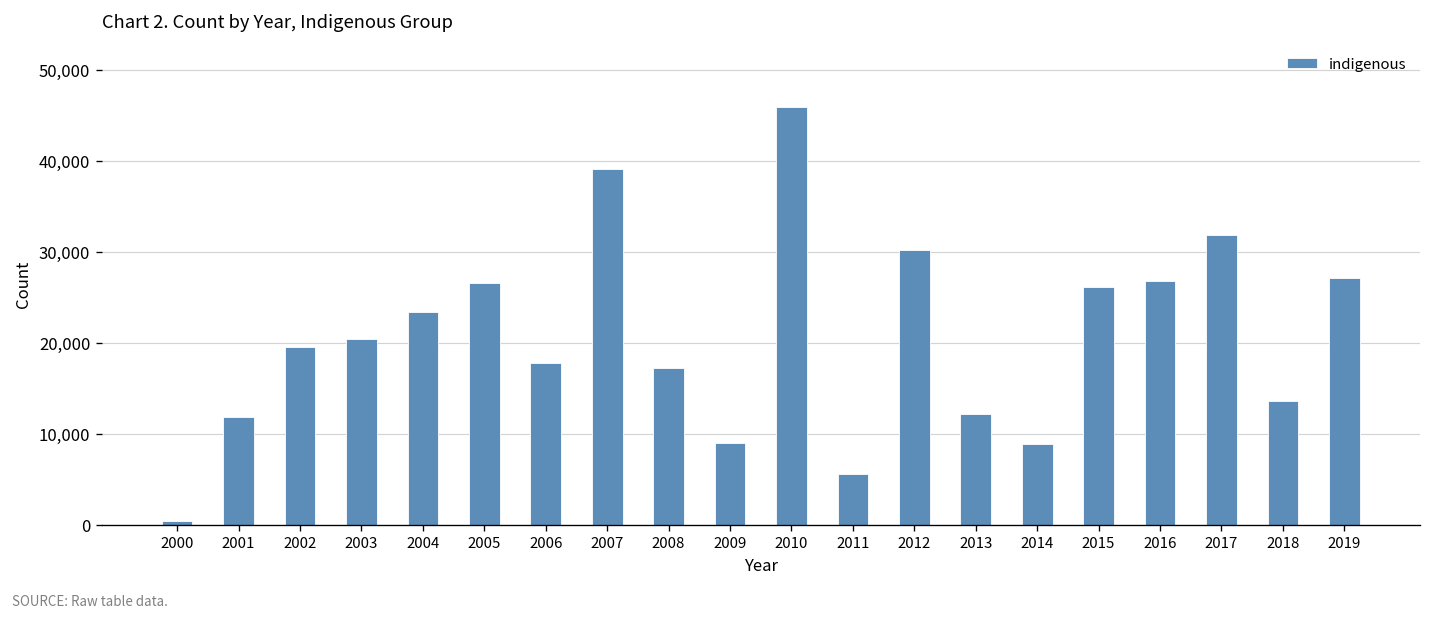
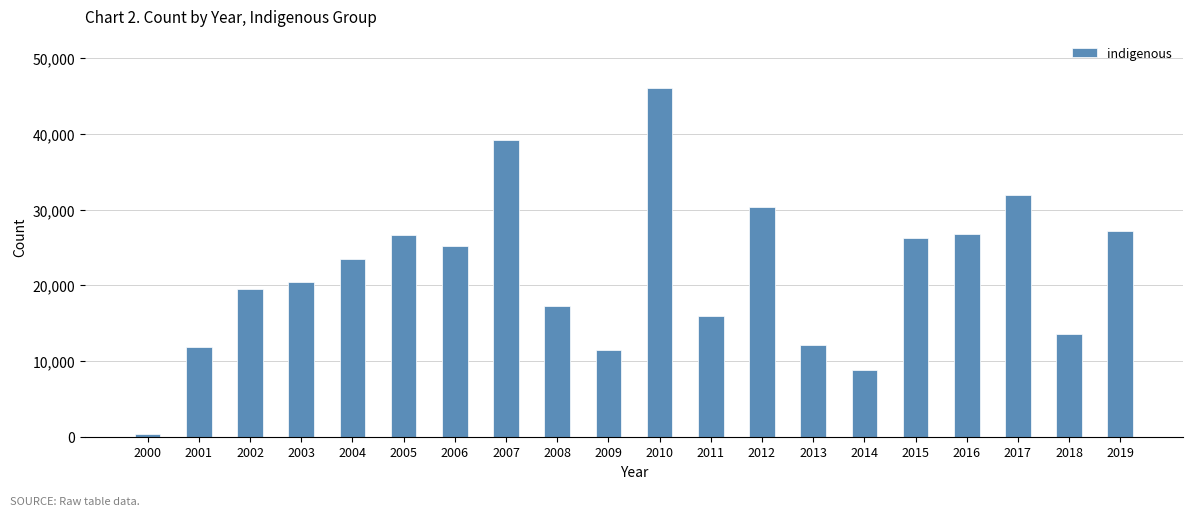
2006: 18,000 -> 25,000
2009: 9,000 -> 11,000
2011: 6,000 -> 16,000
